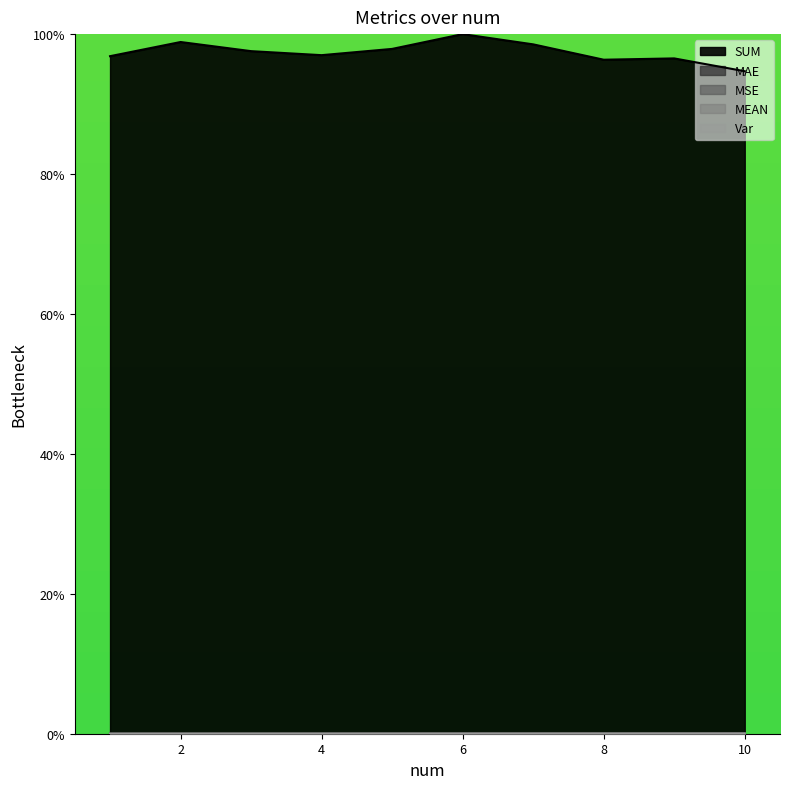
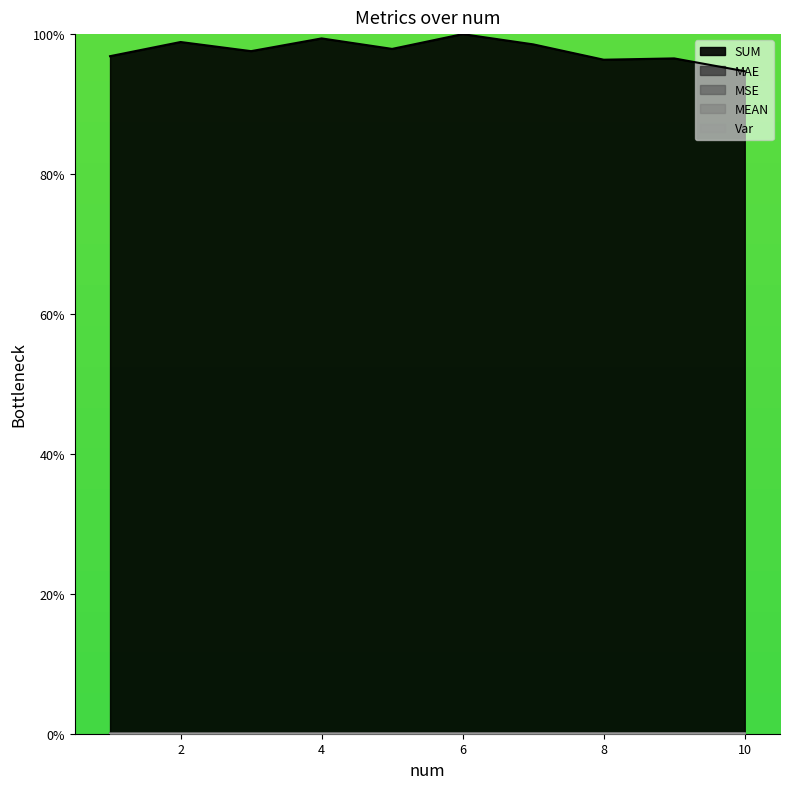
SUM, 4: 97% -> 99%
